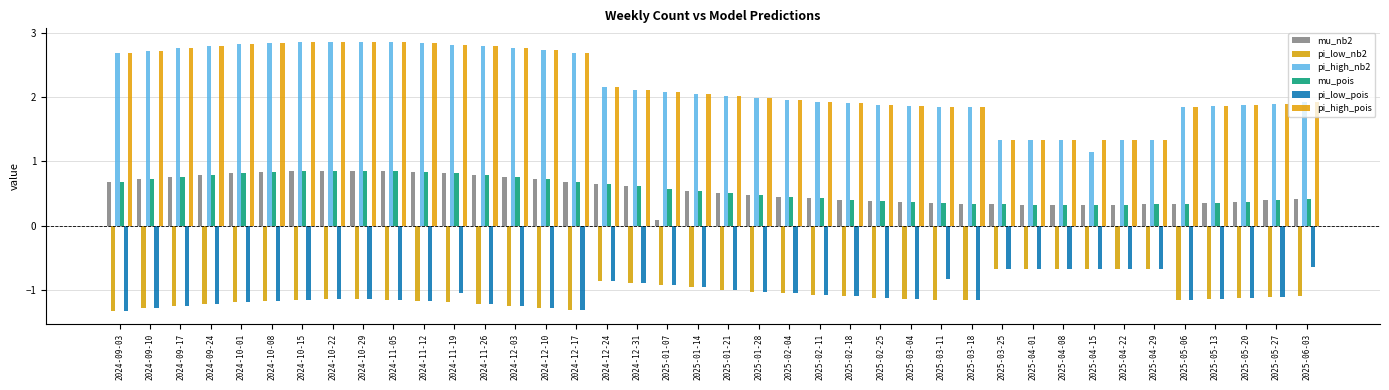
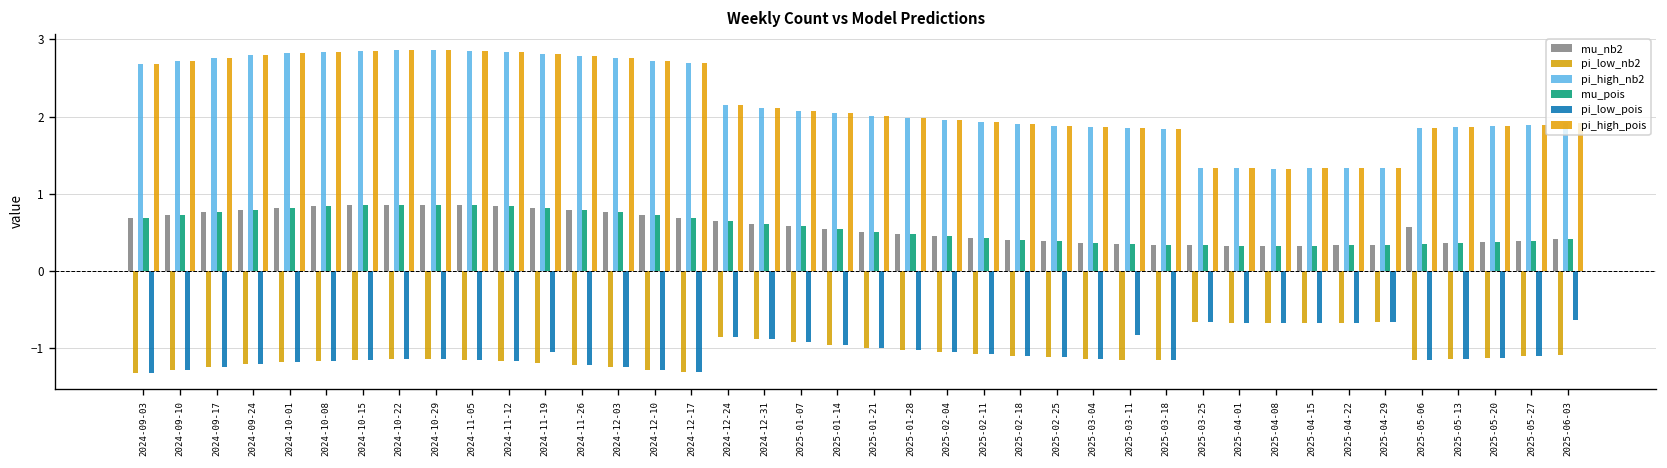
mu_nb2, 2025-01-07: 0.1 -> 0.6
pi_high_nb2, 2025-04-15: 1.1 -> 1.3
mu_nb2, 2025-05-06: 0.3 -> 0.6
